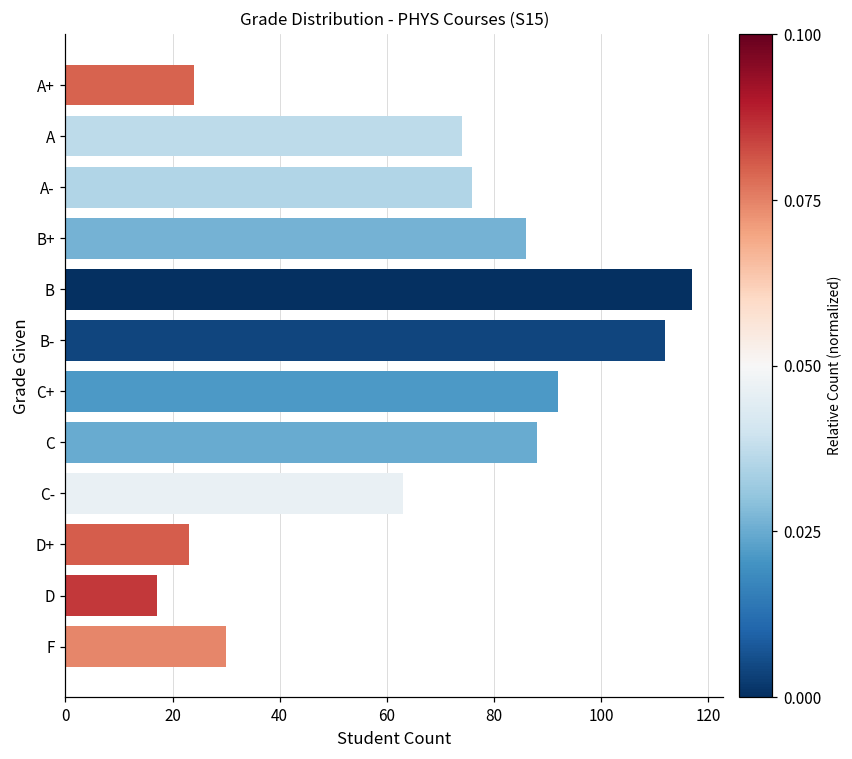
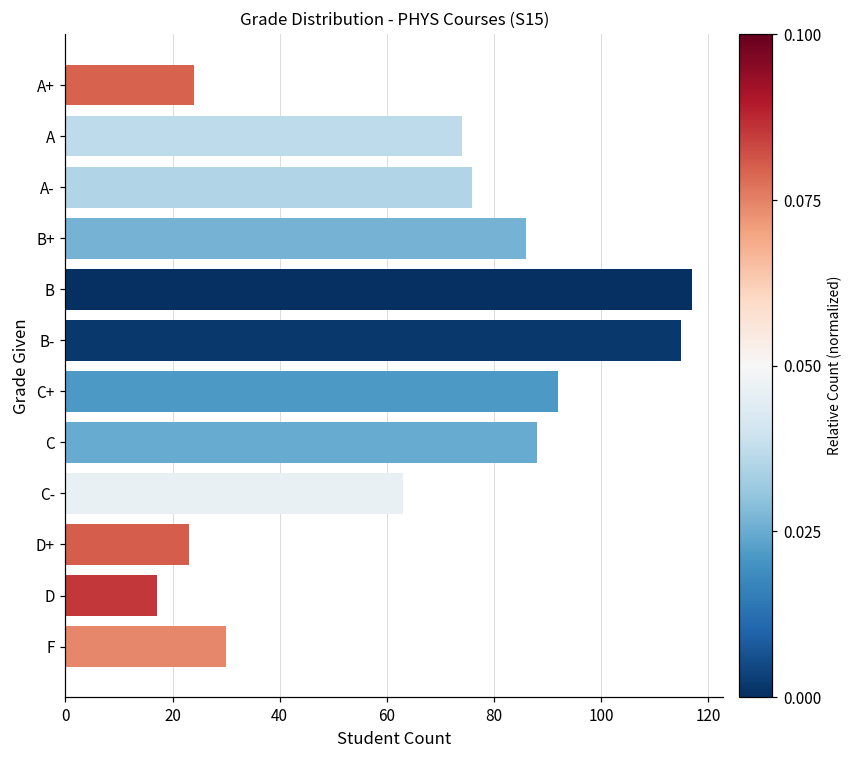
B-: 112 -> 115
